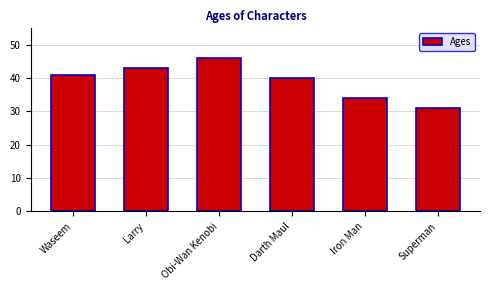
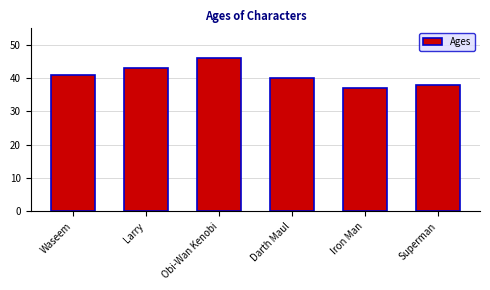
Iron Man: 34 -> 37
Superman: 31 -> 38
